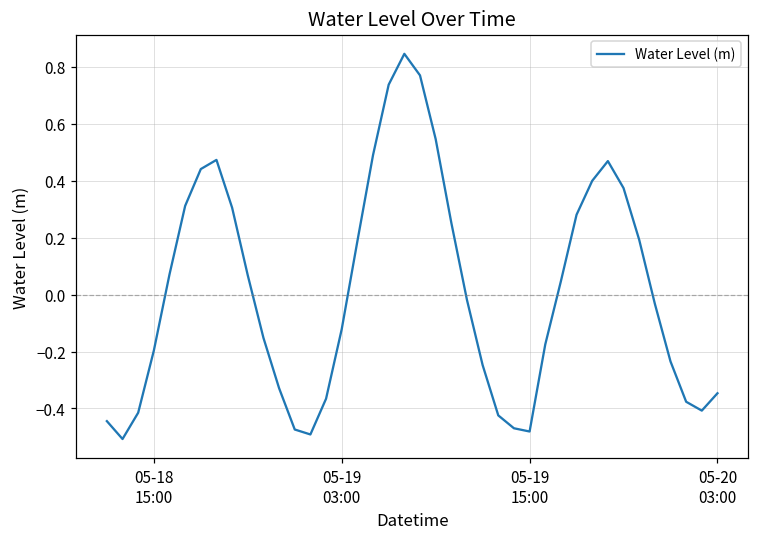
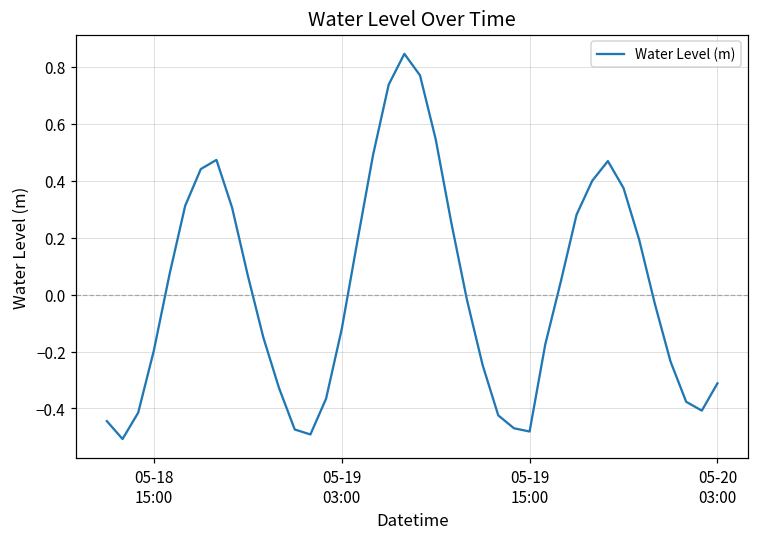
05-20 03:00: -0.35 -> -0.31
